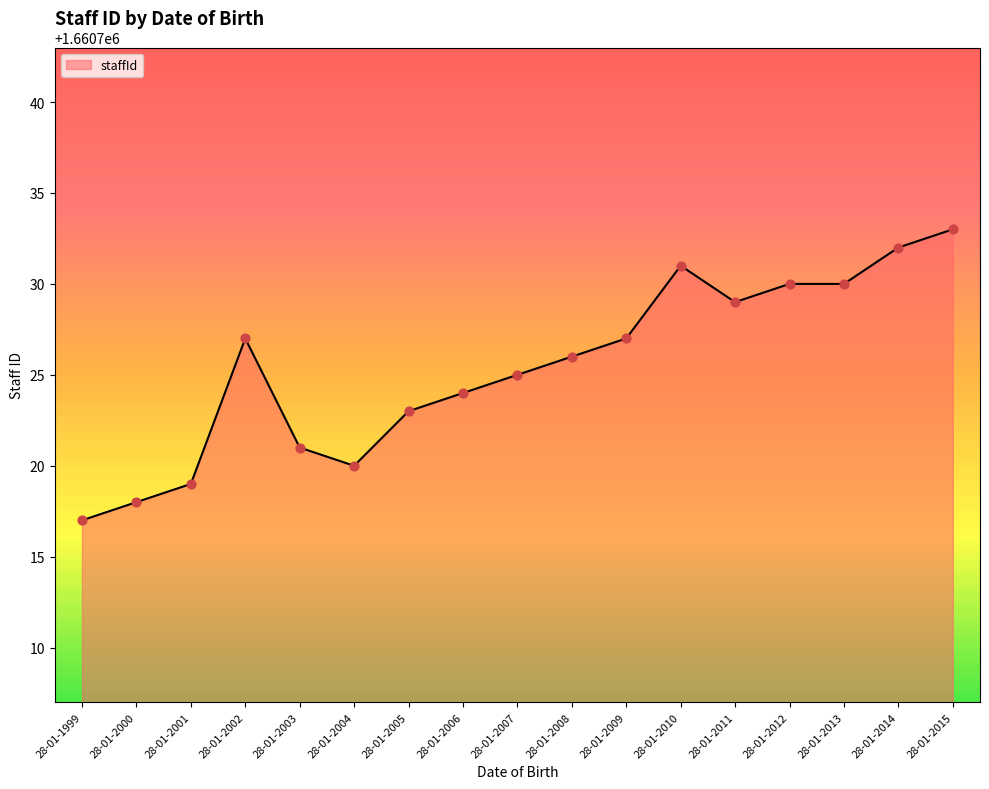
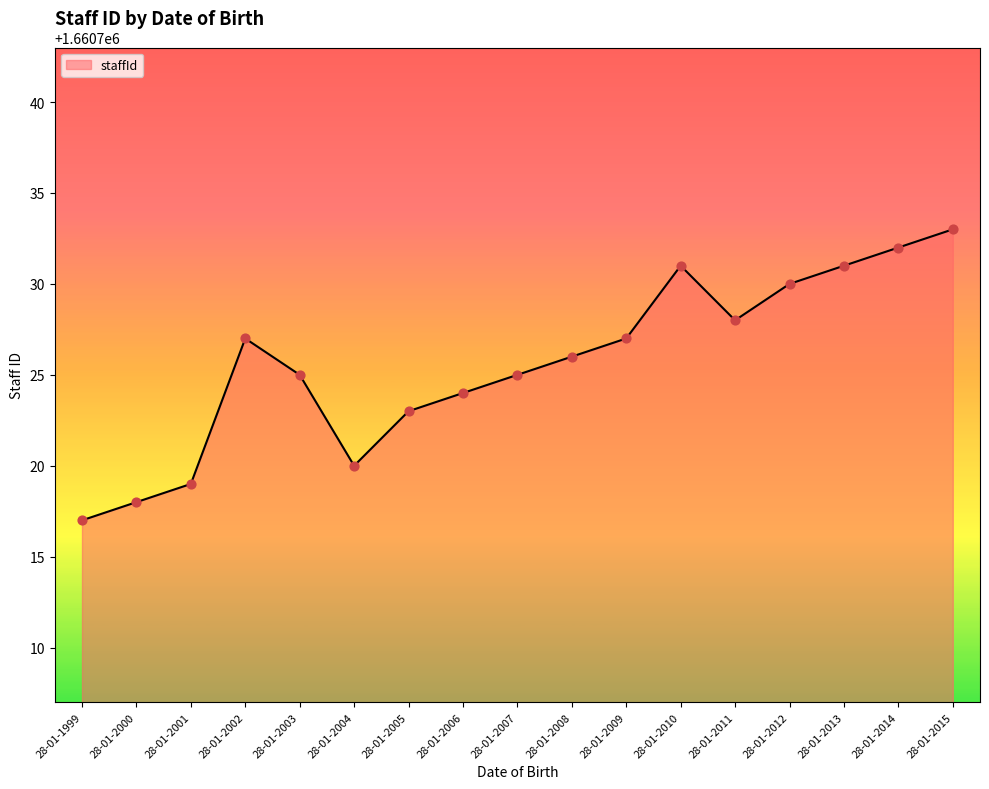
28-01-2003: 1660721 -> 1660725
28-01-2011: 1660729 -> 1660728
28-01-2013: 1660730 -> 1660731
